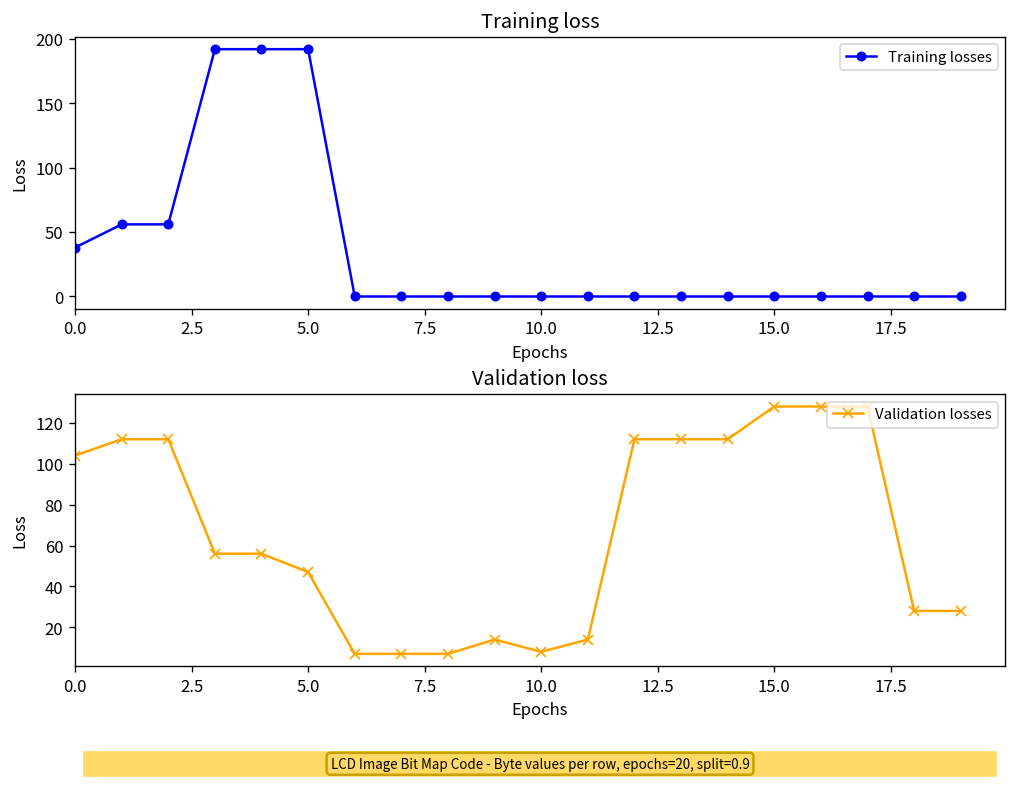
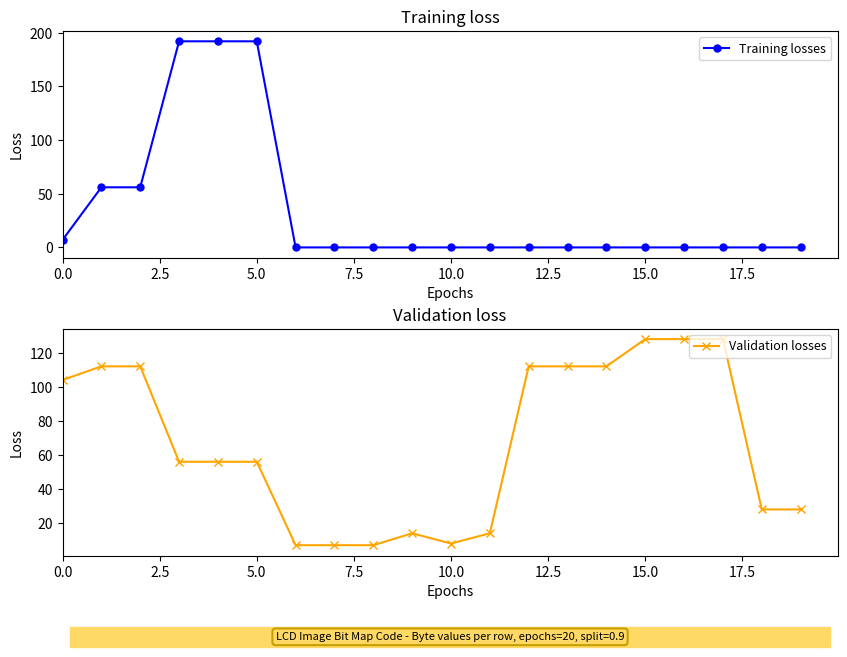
Training loss, 0.0: 38 -> 7
Validation loss, 5.0: 47 -> 56
